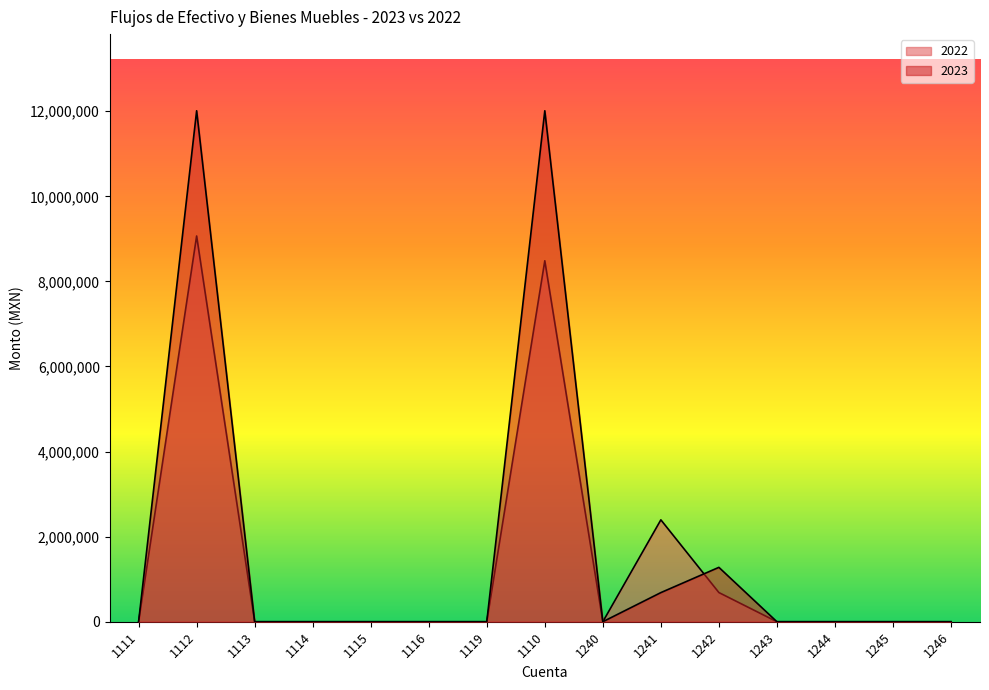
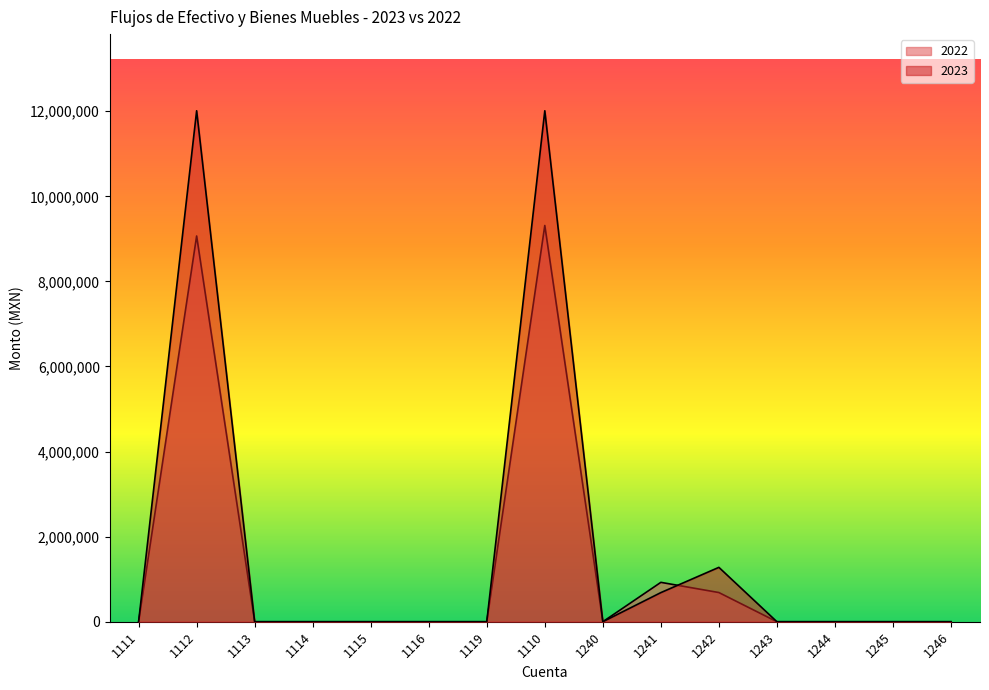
2022, 1110: 8,500,000 -> 9,300,000
2022, 1241: 2,400,000 -> 900,000
